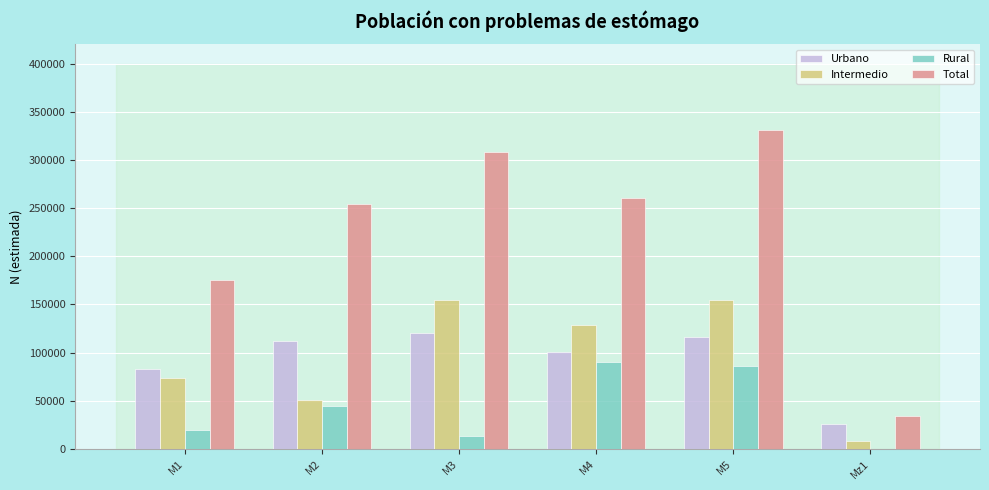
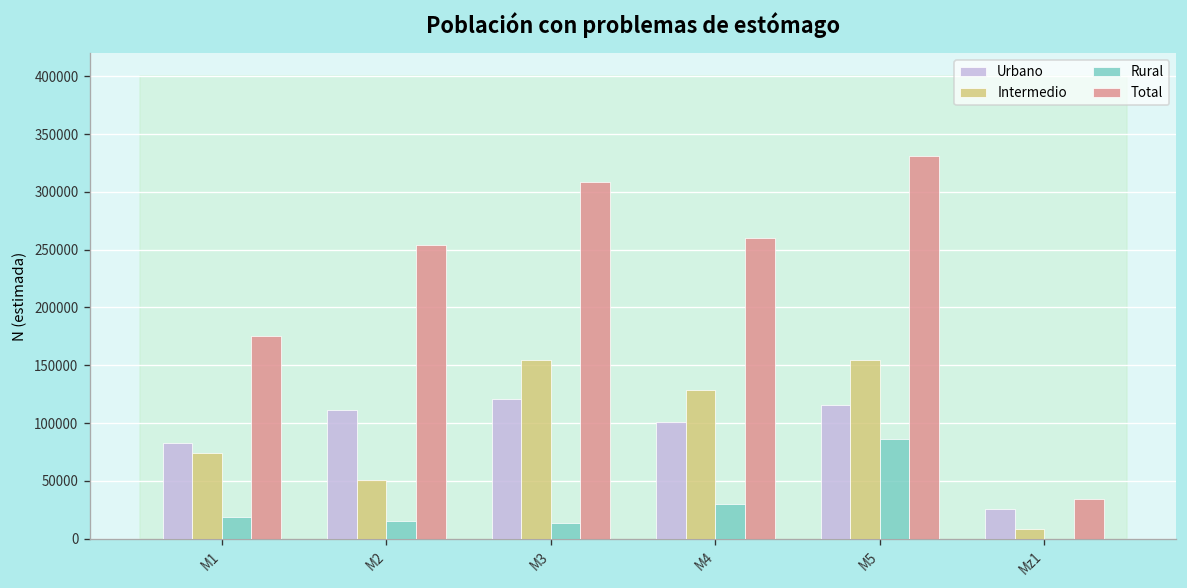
Rural, M2: 40000 -> 20000
Rural, M4: 90000 -> 30000
